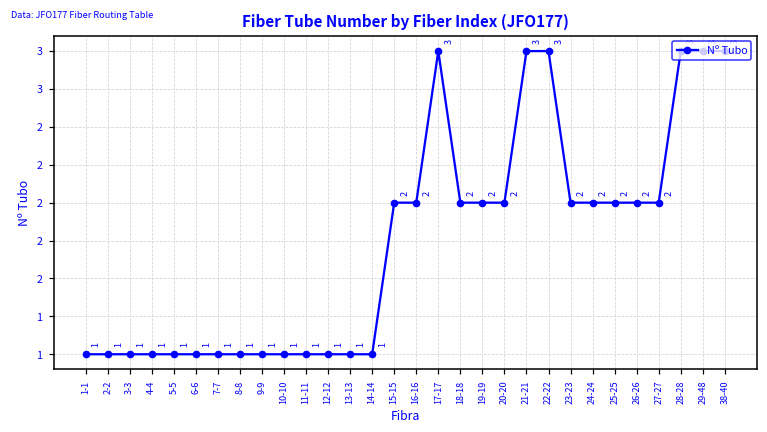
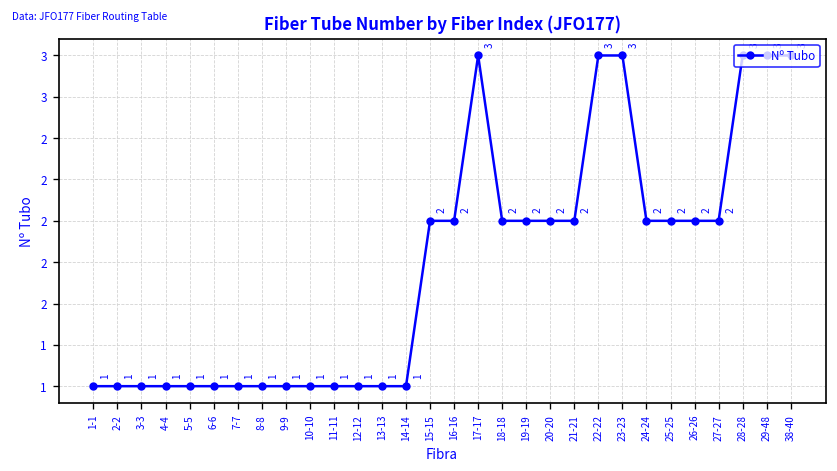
21-21: 3 -> 2
23-23: 2 -> 3
